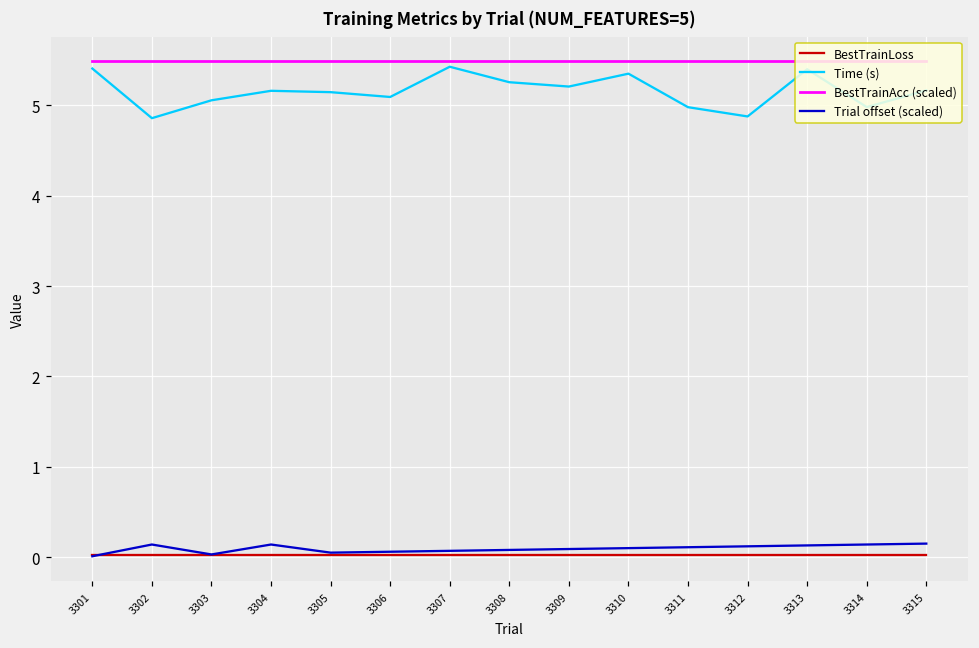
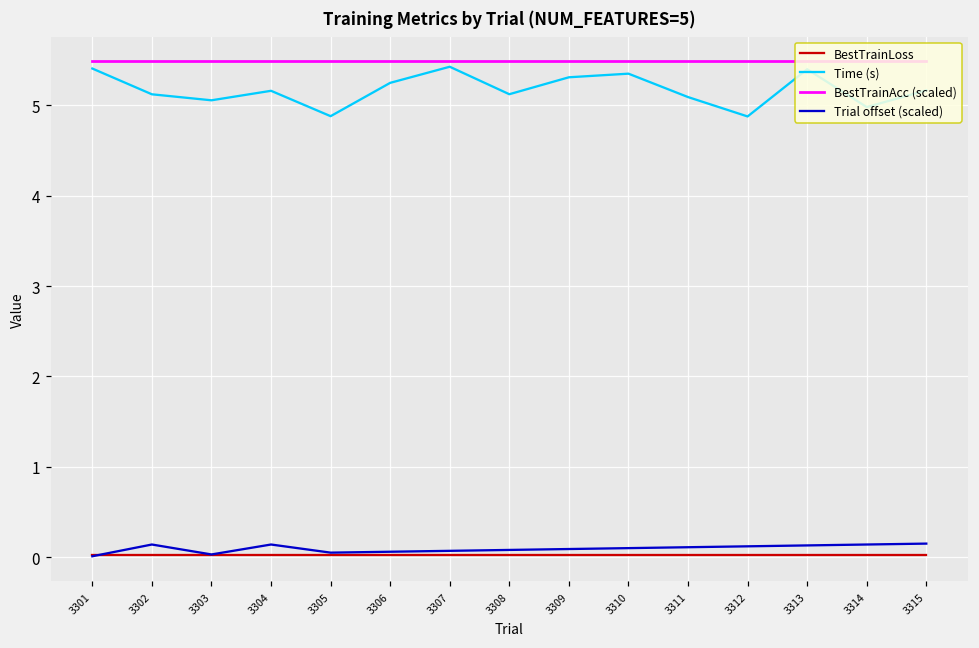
Time (s), 3302: 4.9 -> 5.1
Time (s), 3305: 5.1 -> 4.9
Time (s), 3306: 5.1 -> 5.2
Time (s), 3308: 5.3 -> 5.1
Time (s), 3309: 5.2 -> 5.3
Time (s), 3311: 5.0 -> 5.1
